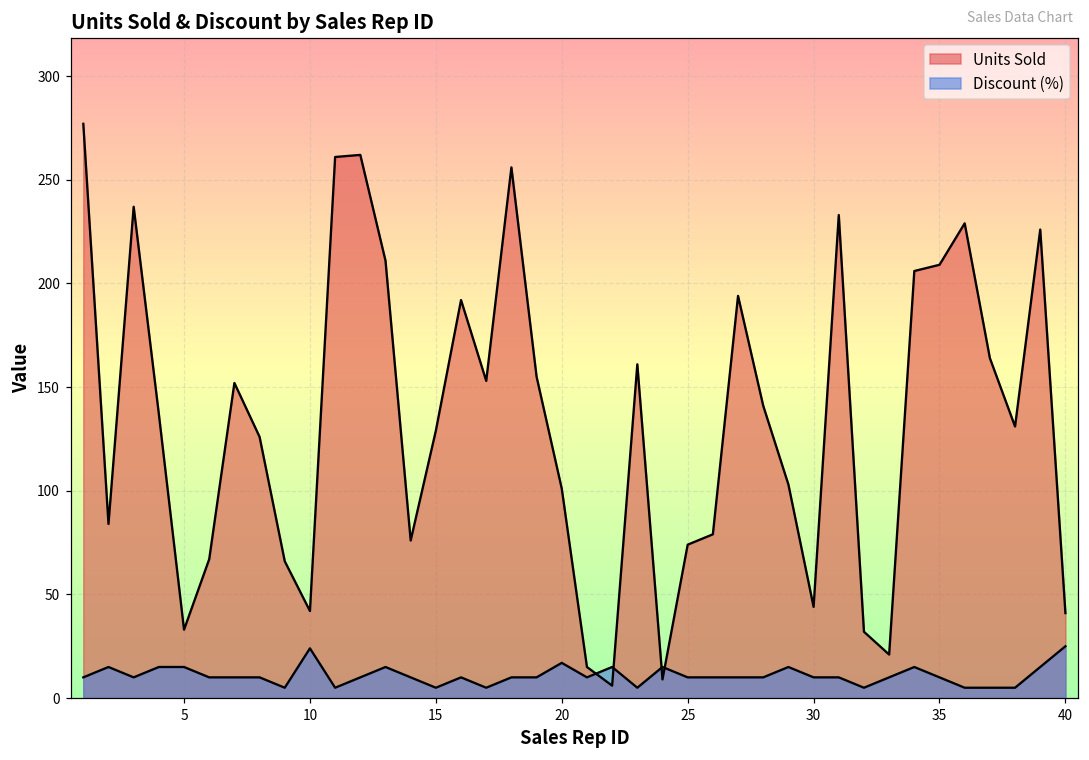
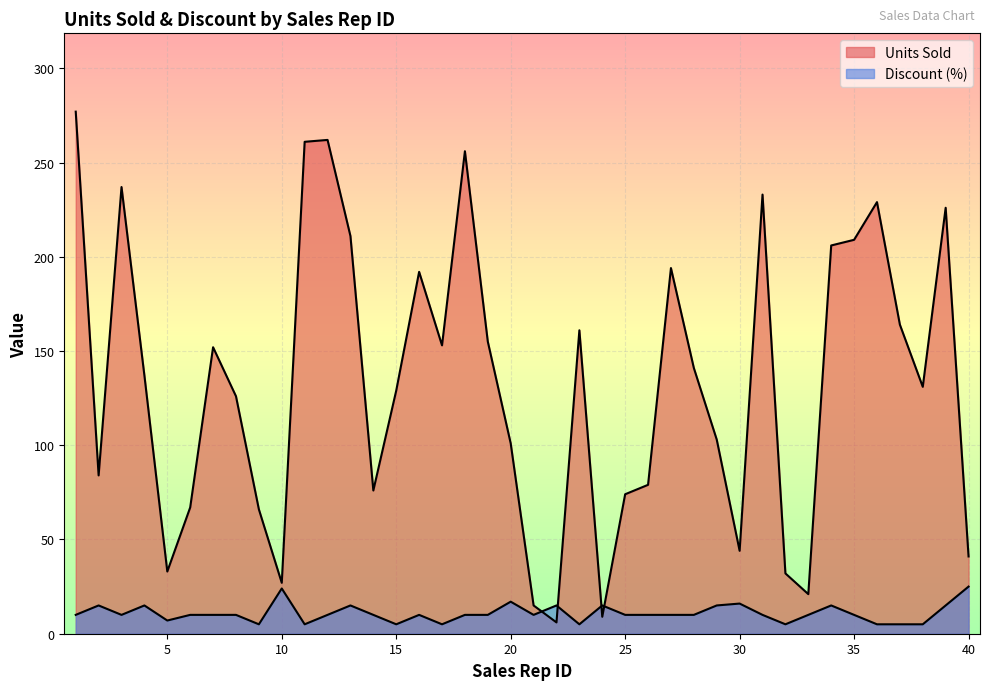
Discount (%), 5: 15 -> 7
Units Sold, 10: 42 -> 27
Discount (%), 30: 10 -> 16
